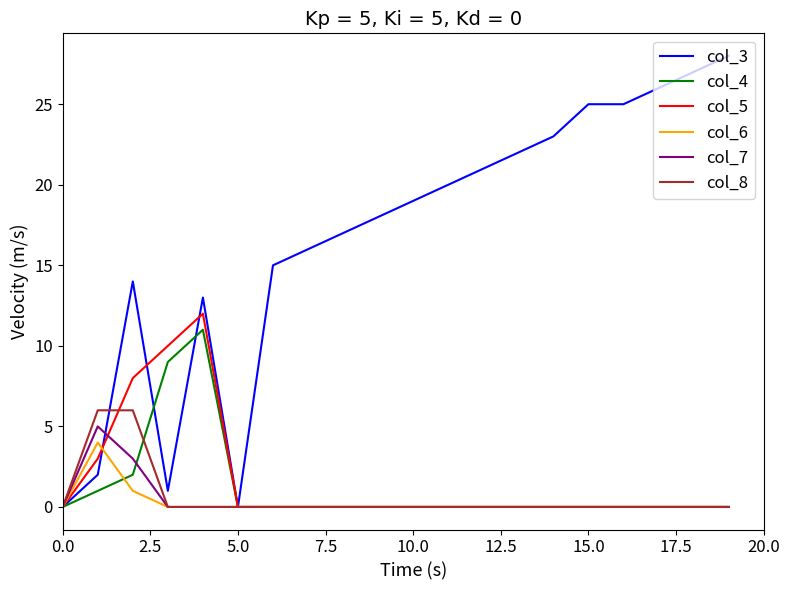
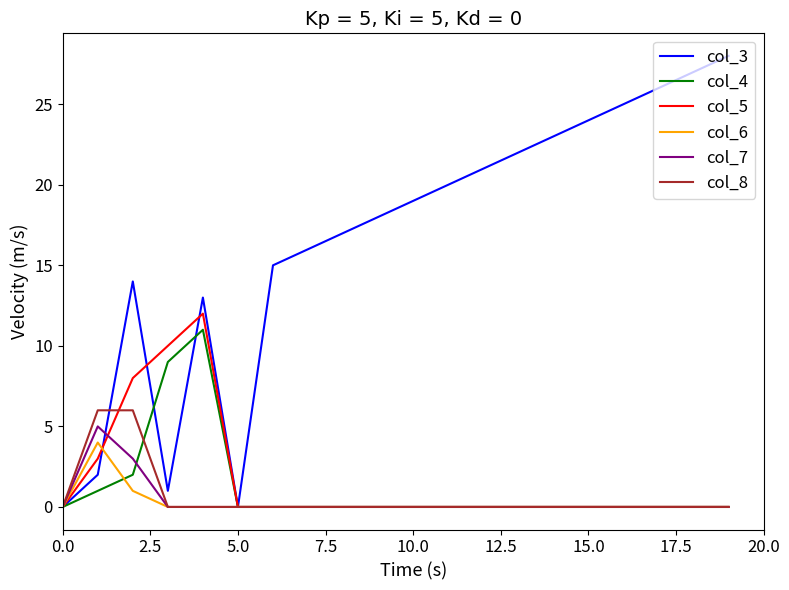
col_3, 15.0: 25 -> 24
